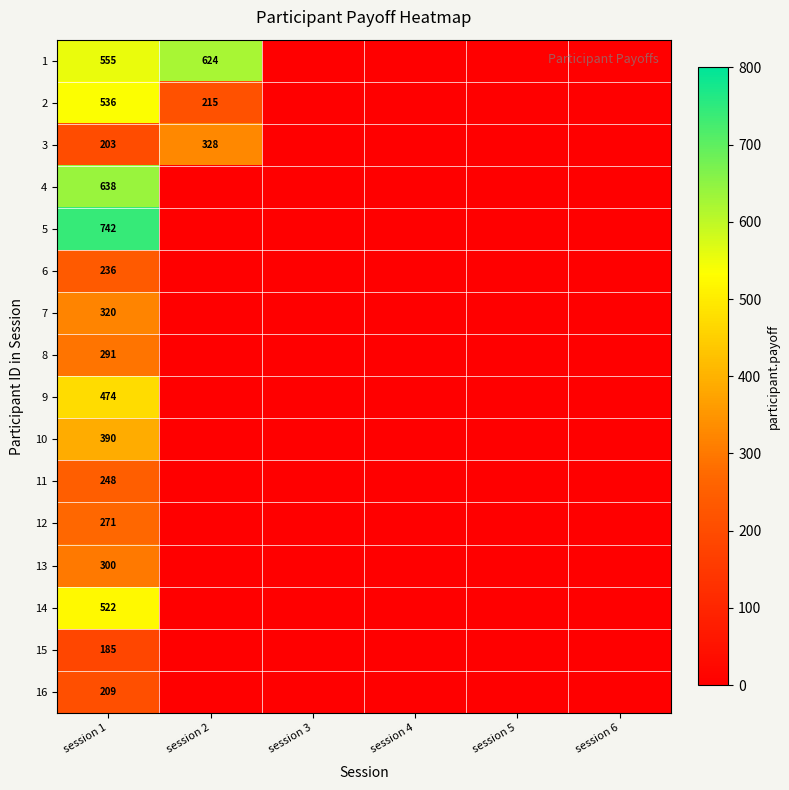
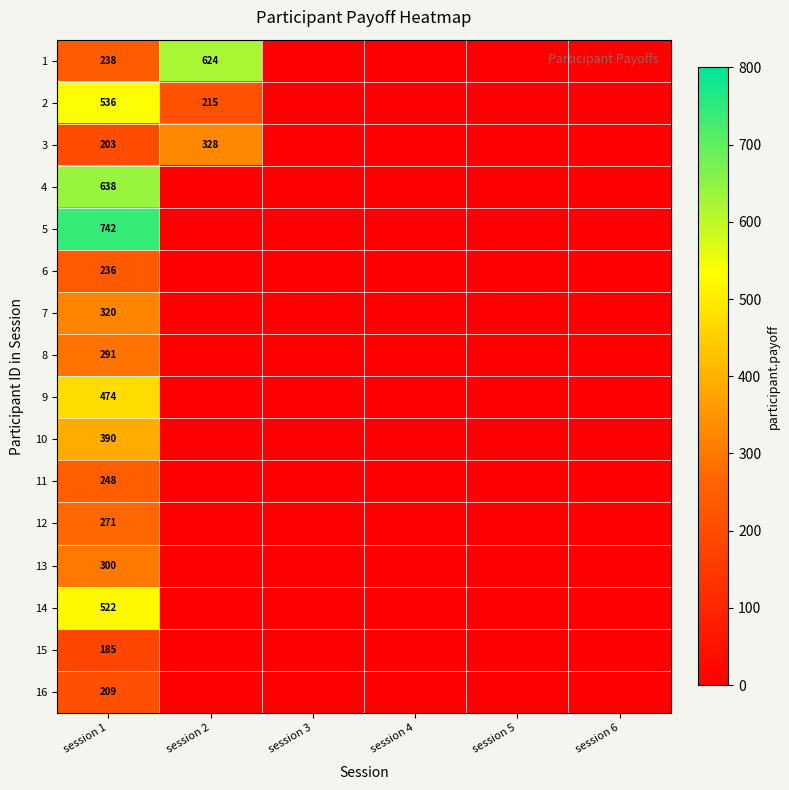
1, session 1: 555 -> 238
